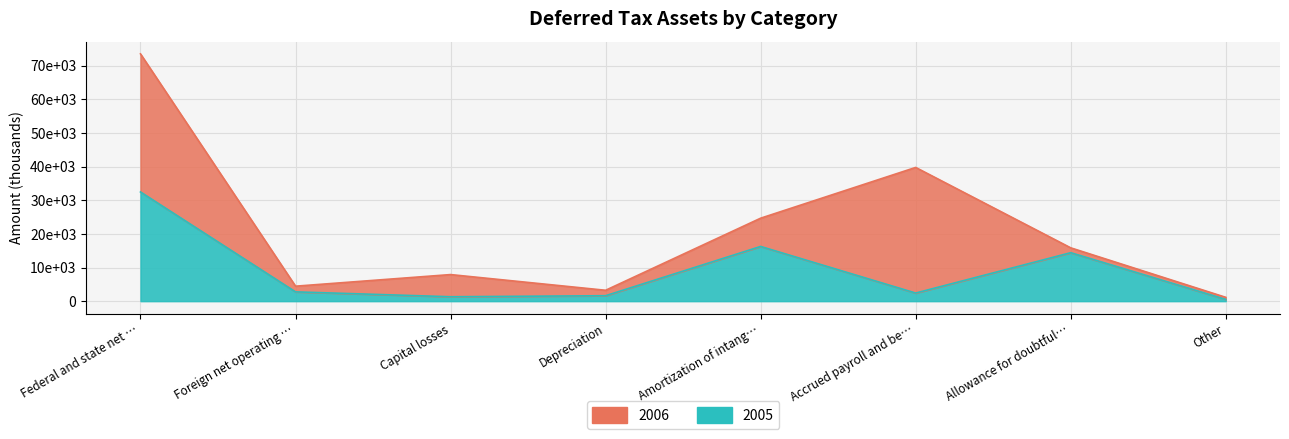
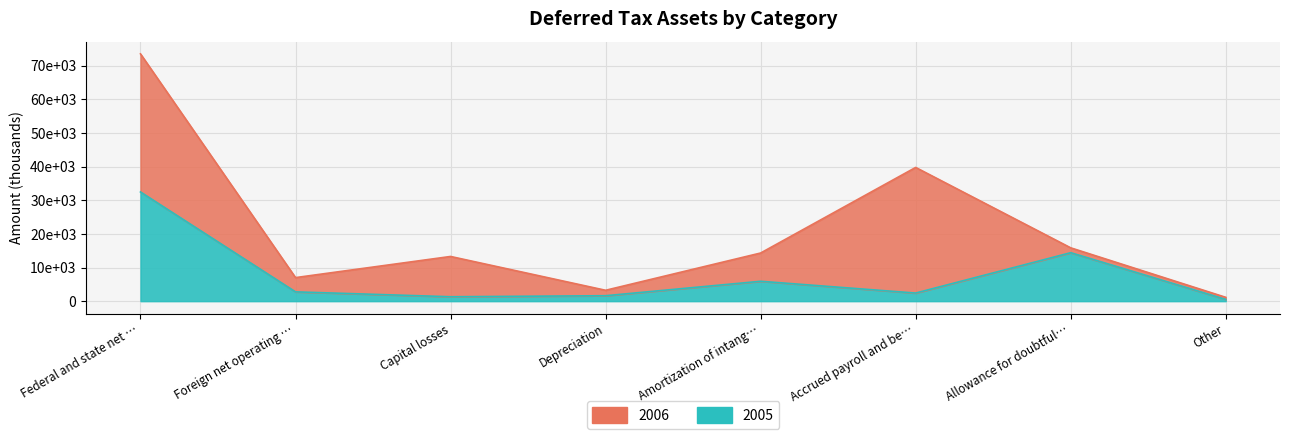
2006, Foreign net operating …: 2000 -> 4000
2006, Capital losses: 7000 -> 12000
2005, Amortization of intang…: 16000 -> 6000
